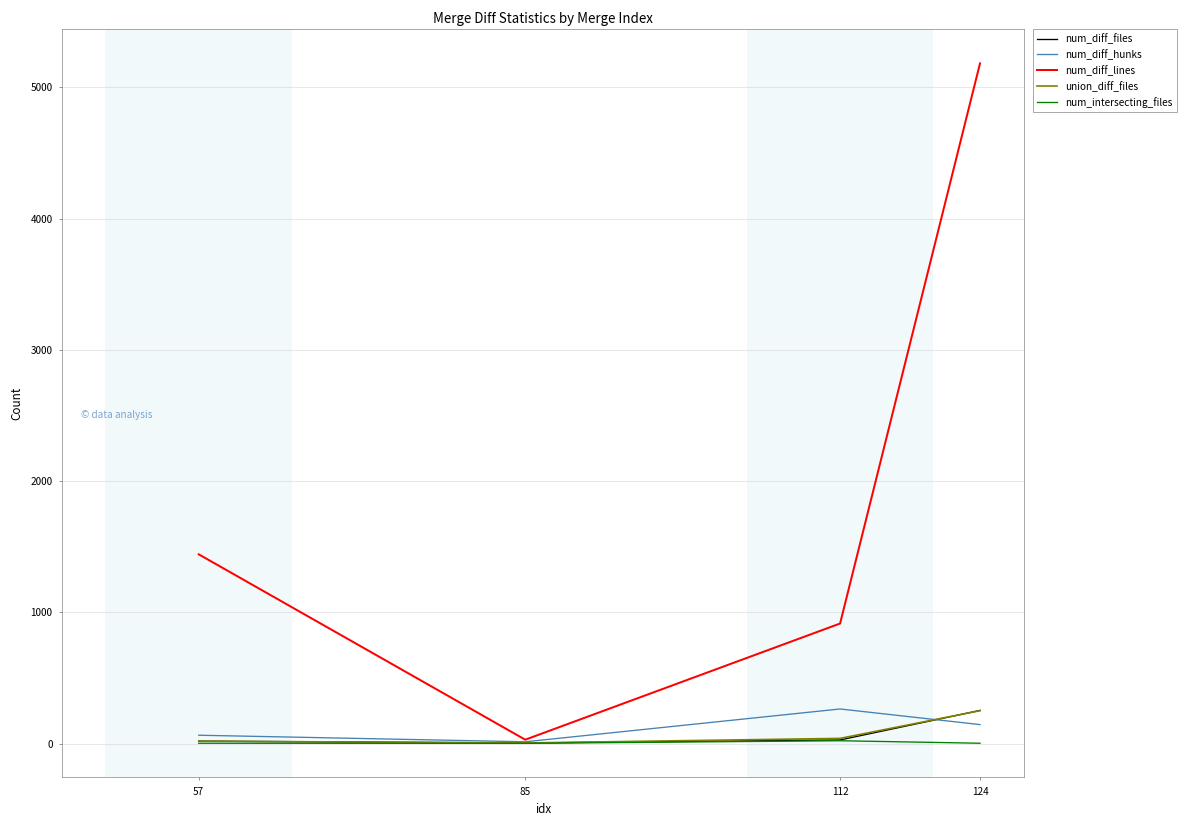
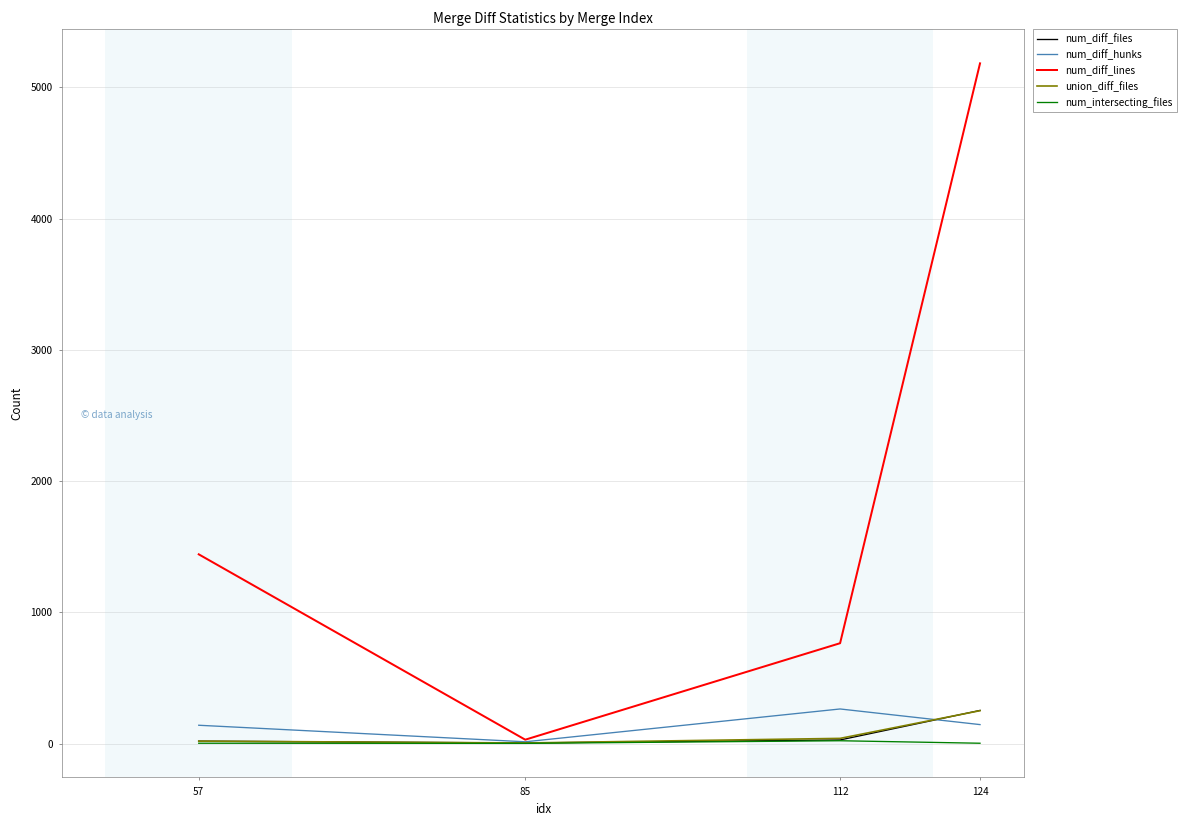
num_diff_hunks, 57: 60 -> 140
num_diff_lines, 112: 920 -> 770
